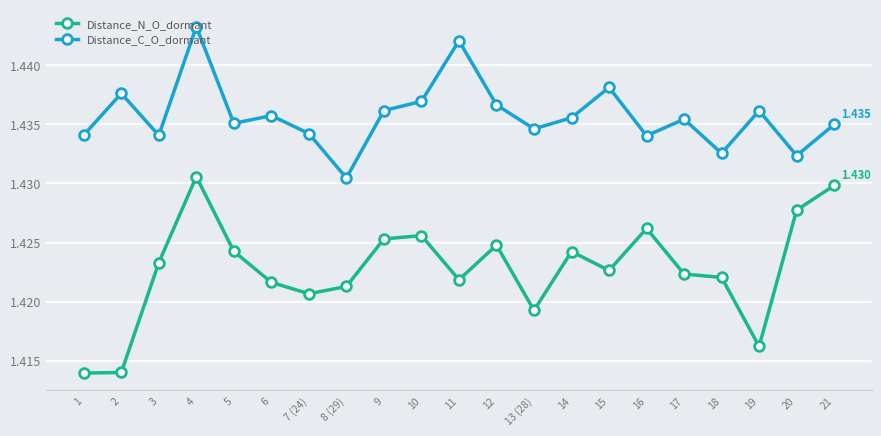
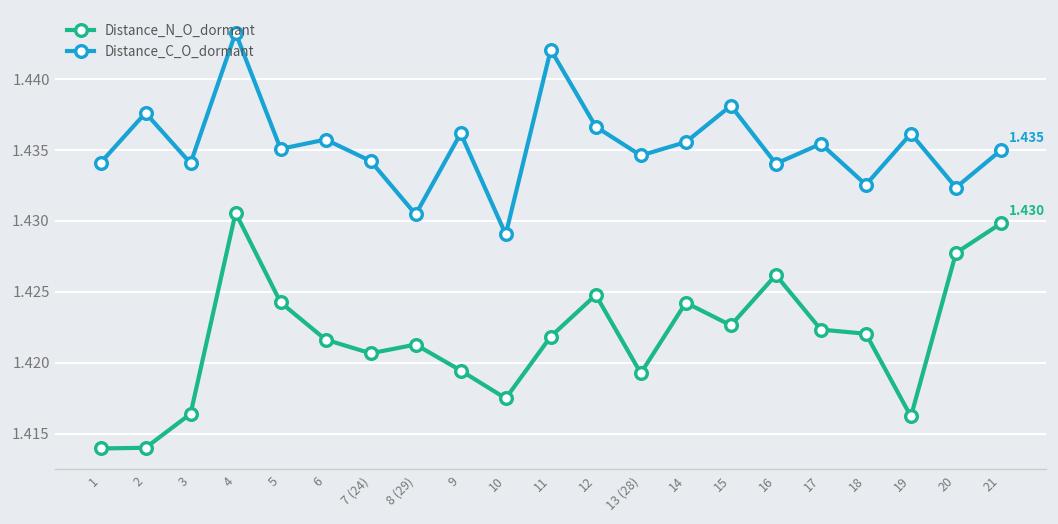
Distance_N_O_dormant, 3: 1.4233 -> 1.4164
Distance_N_O_dormant, 9: 1.4253 -> 1.4195
Distance_N_O_dormant, 10: 1.4256 -> 1.4175
Distance_C_O_dormant, 10: 1.4369 -> 1.4291
